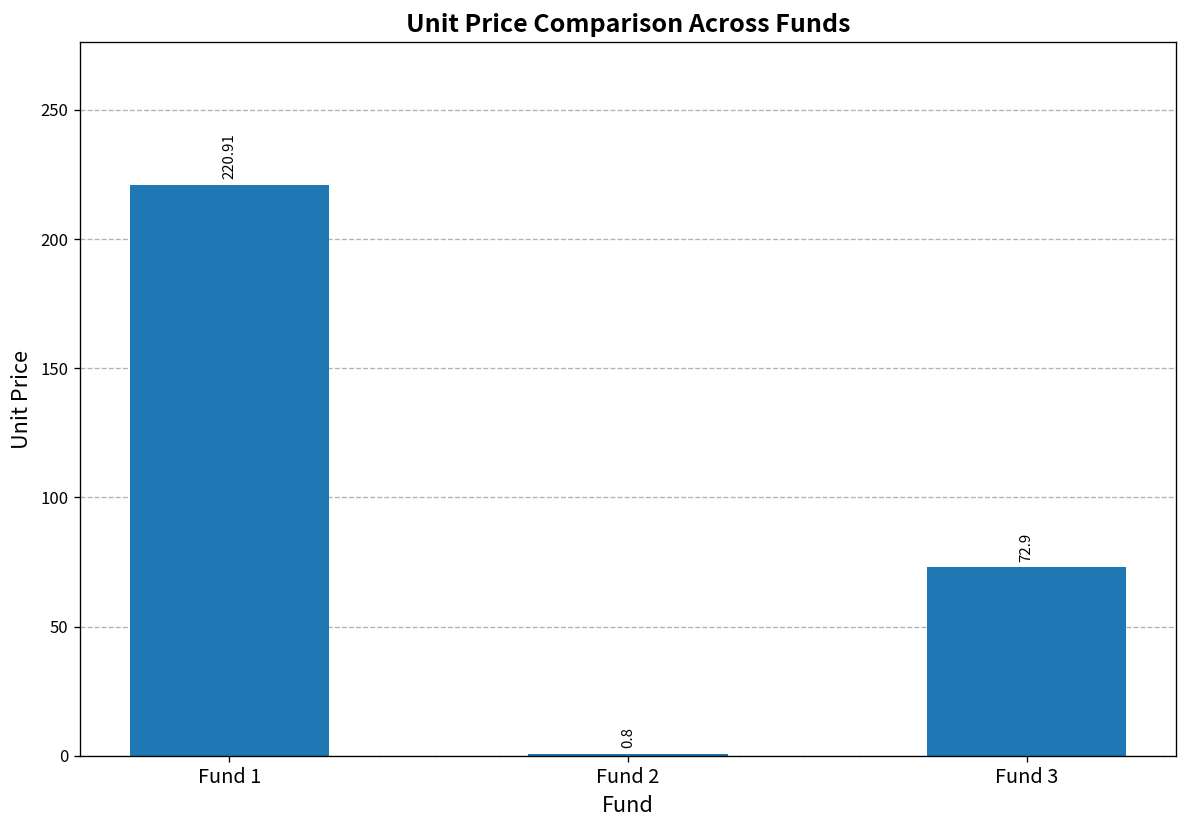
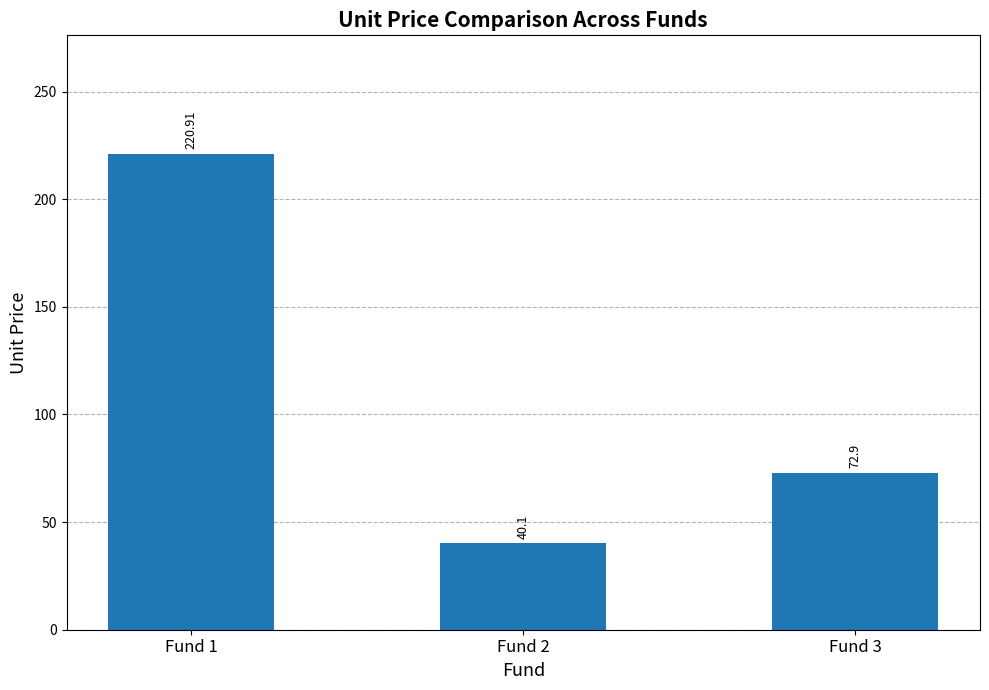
Fund 2: 0.8 -> 40.1
